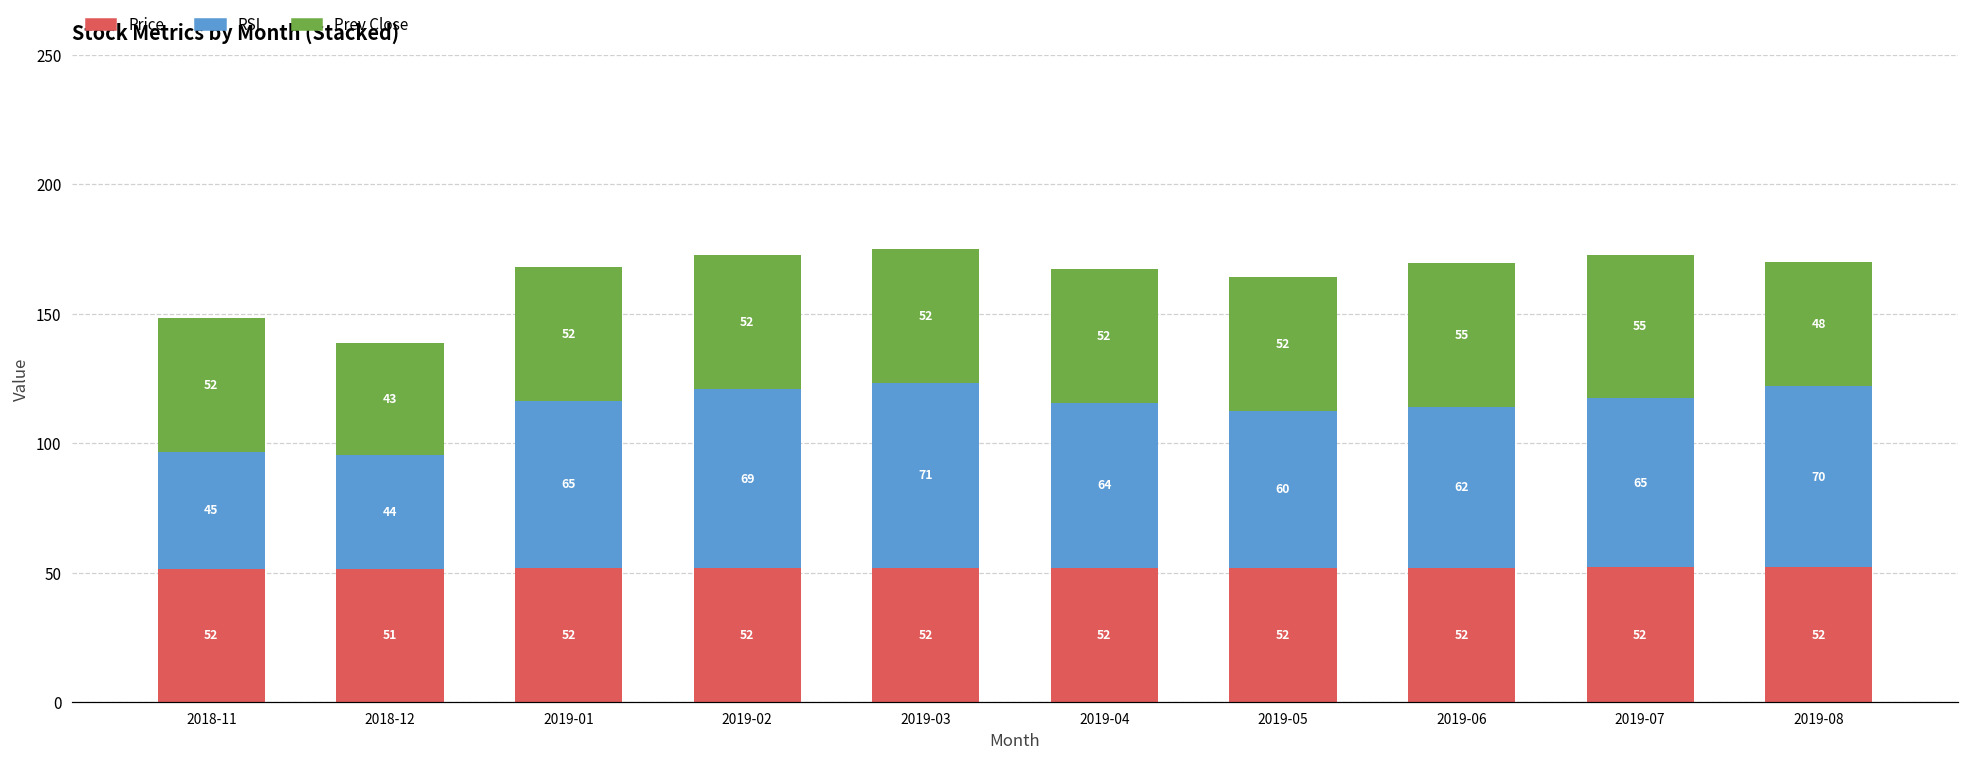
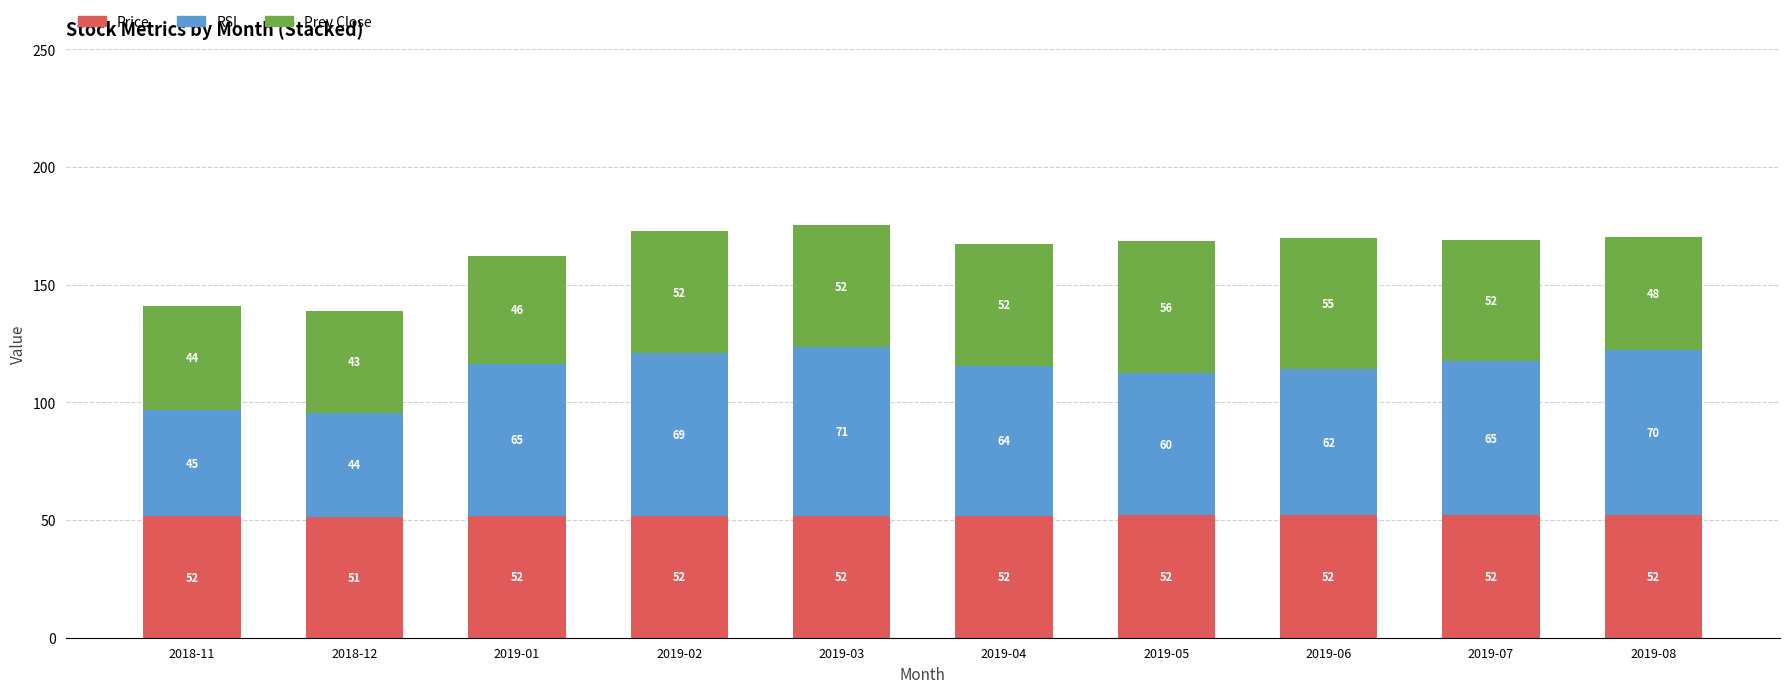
Prev Close, 2018-11: 52 -> 44
Prev Close, 2019-01: 52 -> 46
Prev Close, 2019-05: 52 -> 56
Prev Close, 2019-07: 55 -> 52
